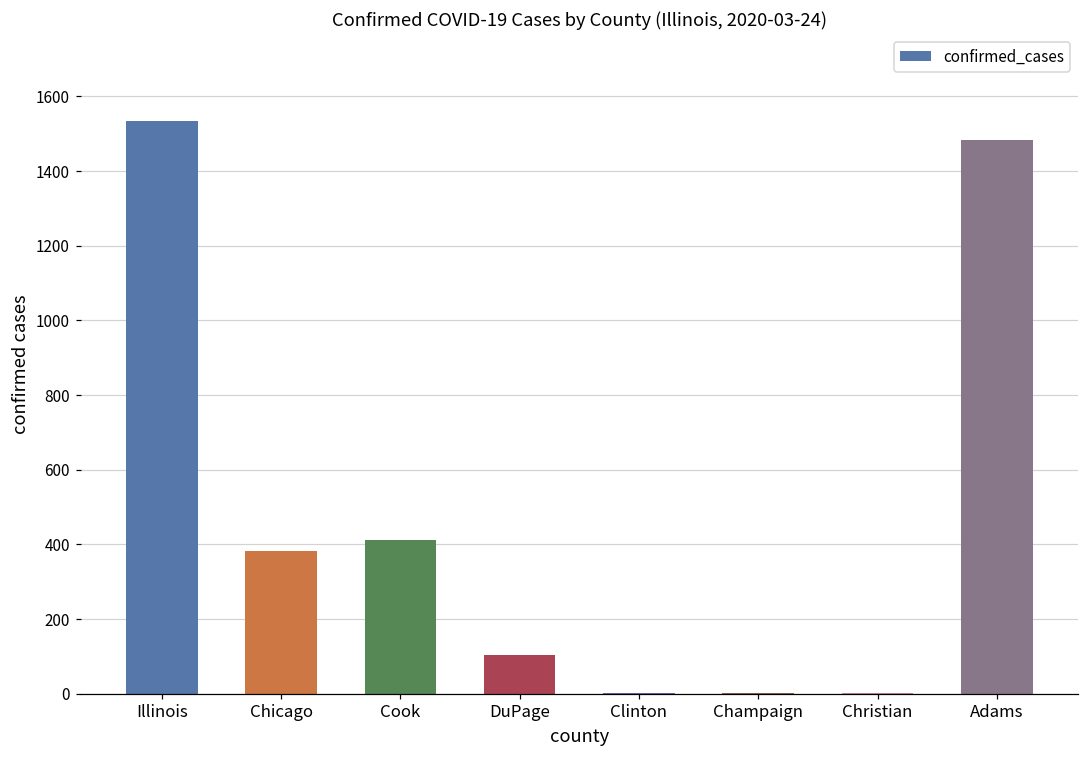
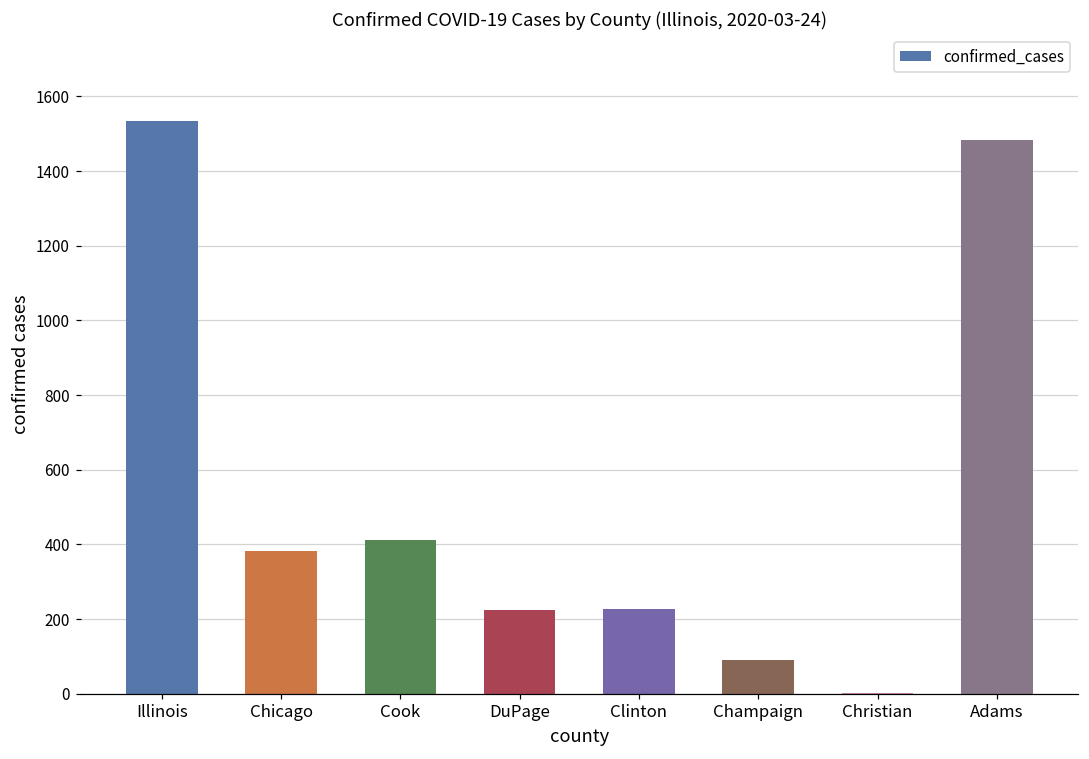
DuPage: 100 -> 230
Clinton: 0 -> 230
Champaign: 0 -> 90
